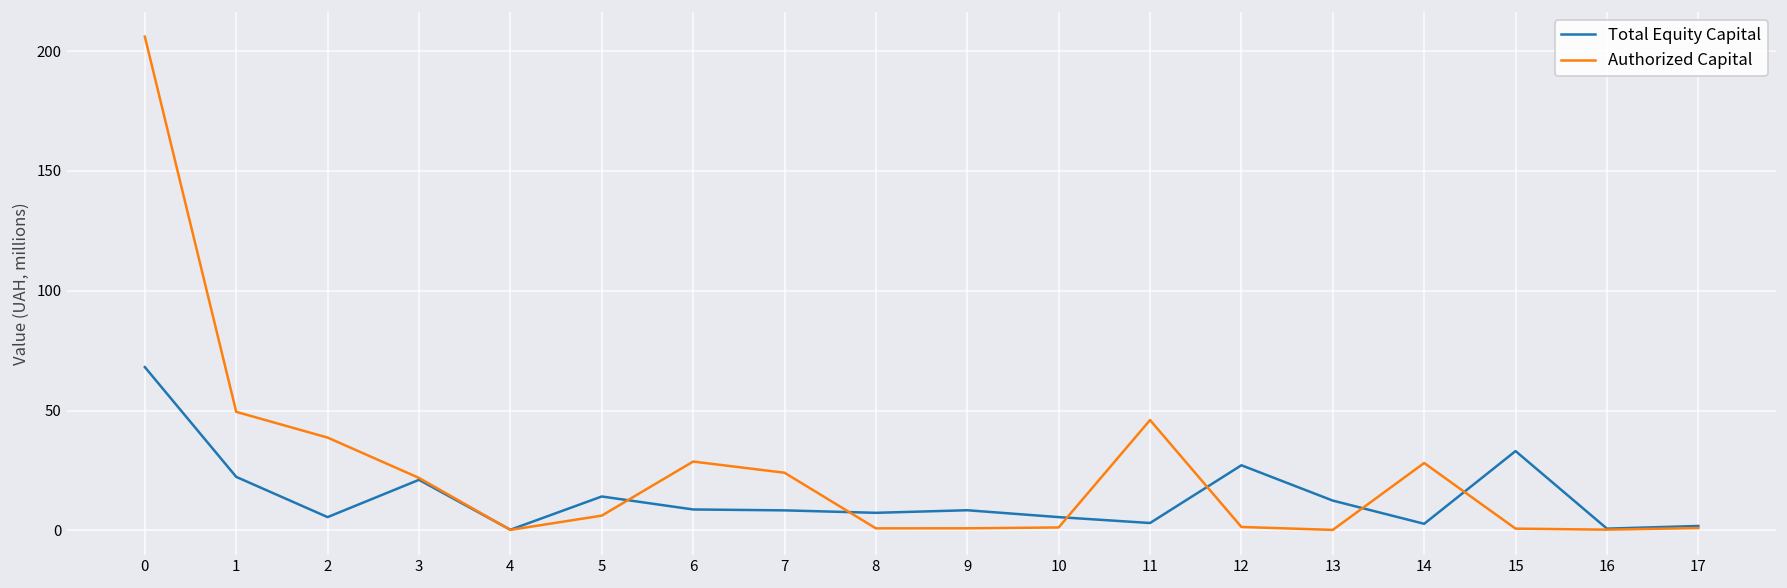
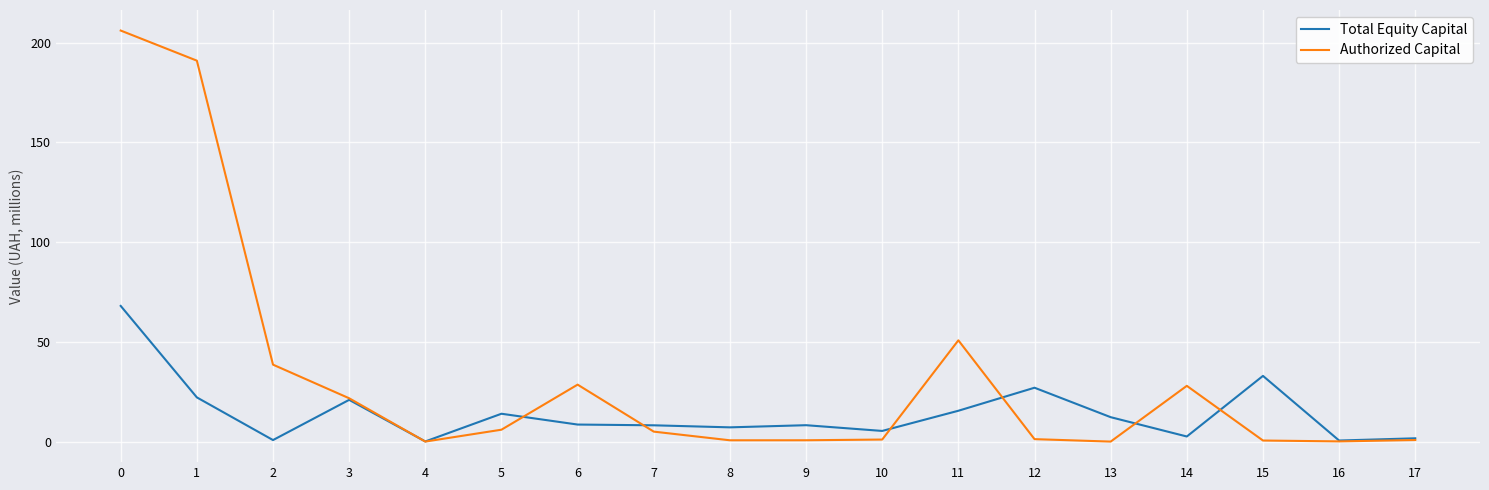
Authorized Capital, 1: 49 -> 191
Total Equity Capital, 2: 6 -> 1
Authorized Capital, 7: 24 -> 5
Total Equity Capital, 11: 3 -> 16
Authorized Capital, 11: 46 -> 51
